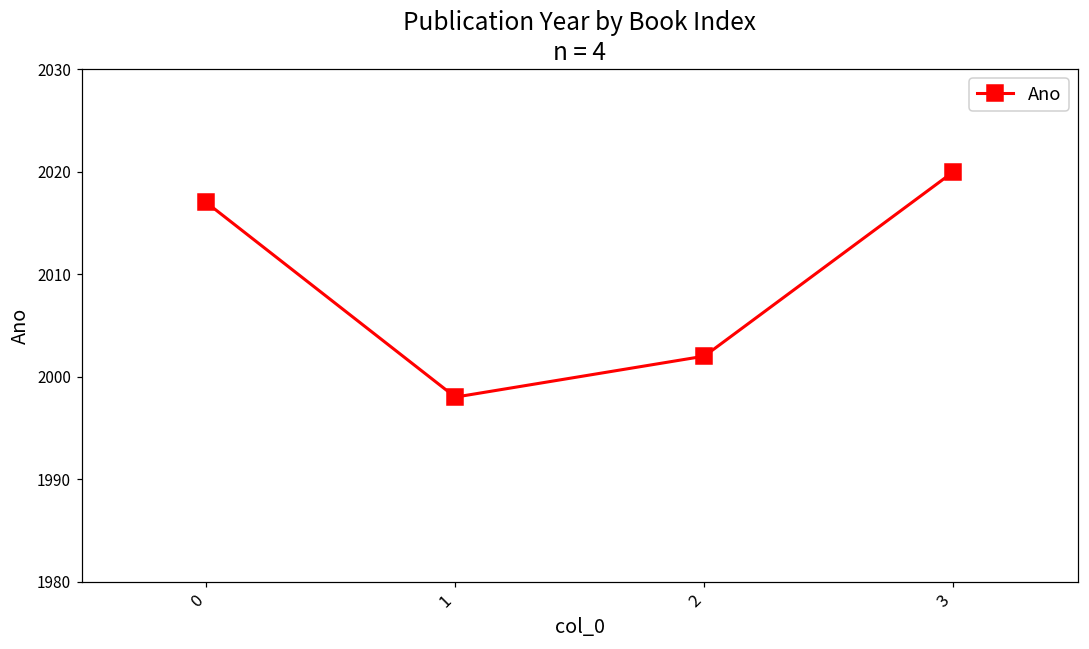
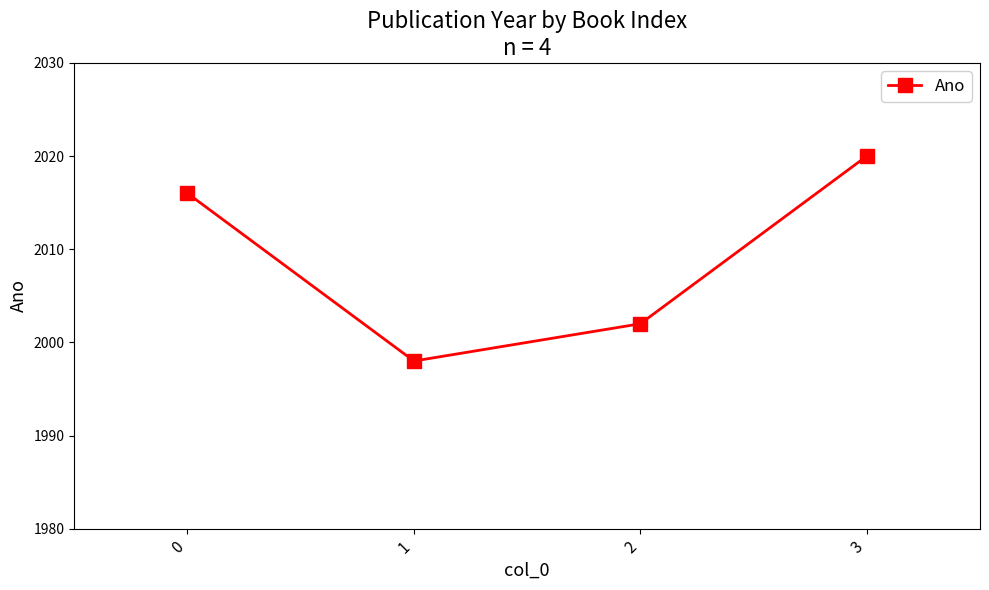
0: 2017 -> 2016
